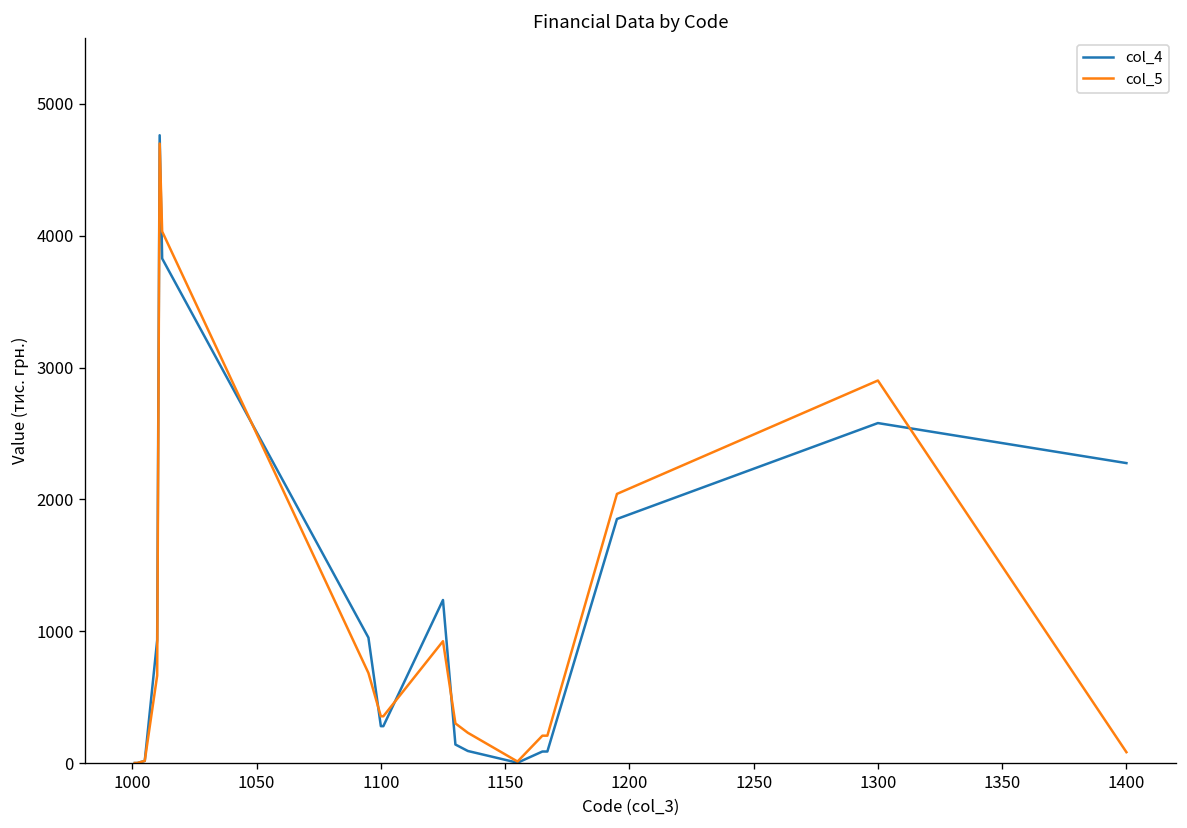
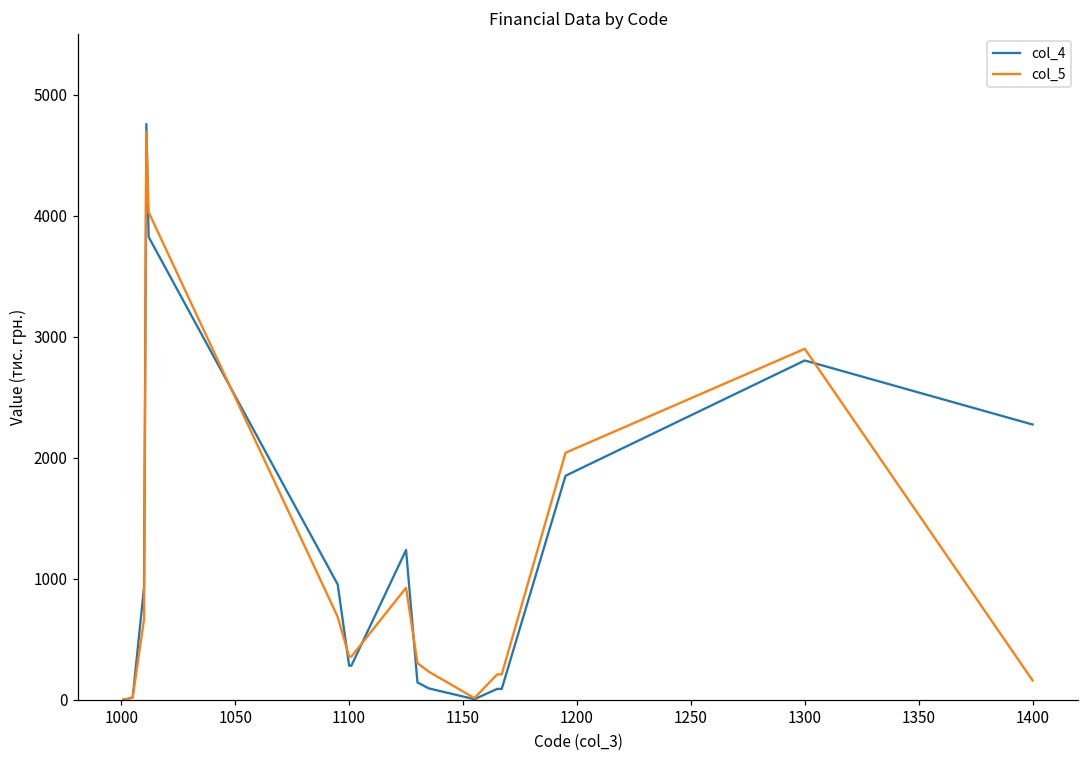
col_4, 1300: 2580 -> 2810
col_5, 1400: 90 -> 160
